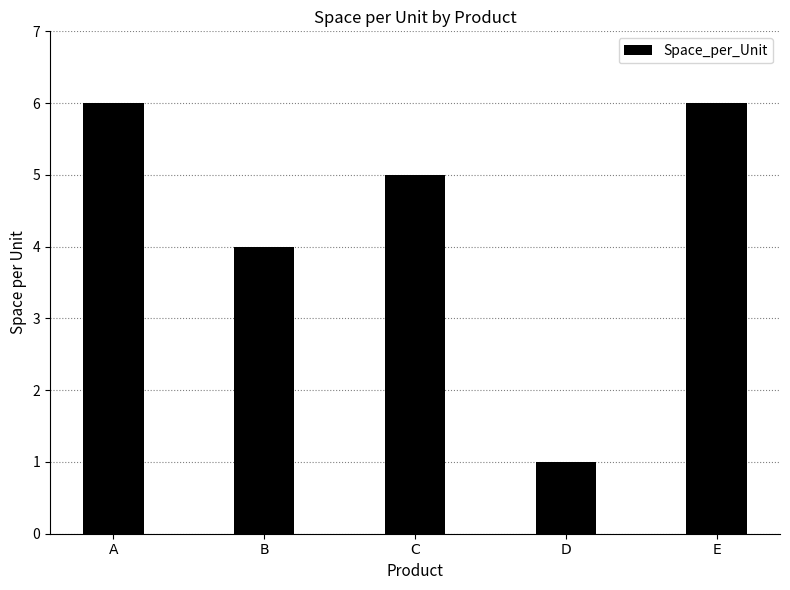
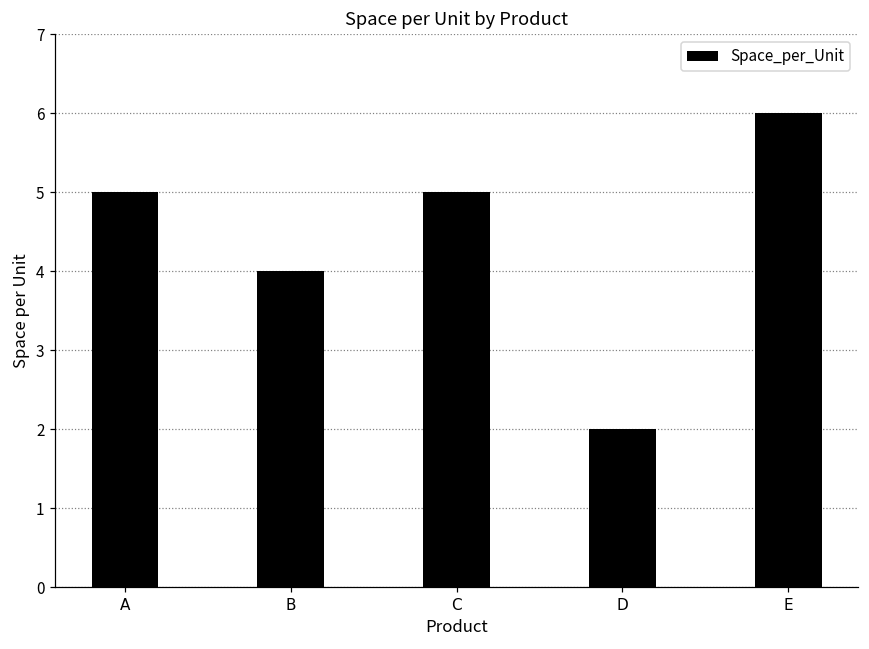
A: 6 -> 5
D: 1 -> 2
